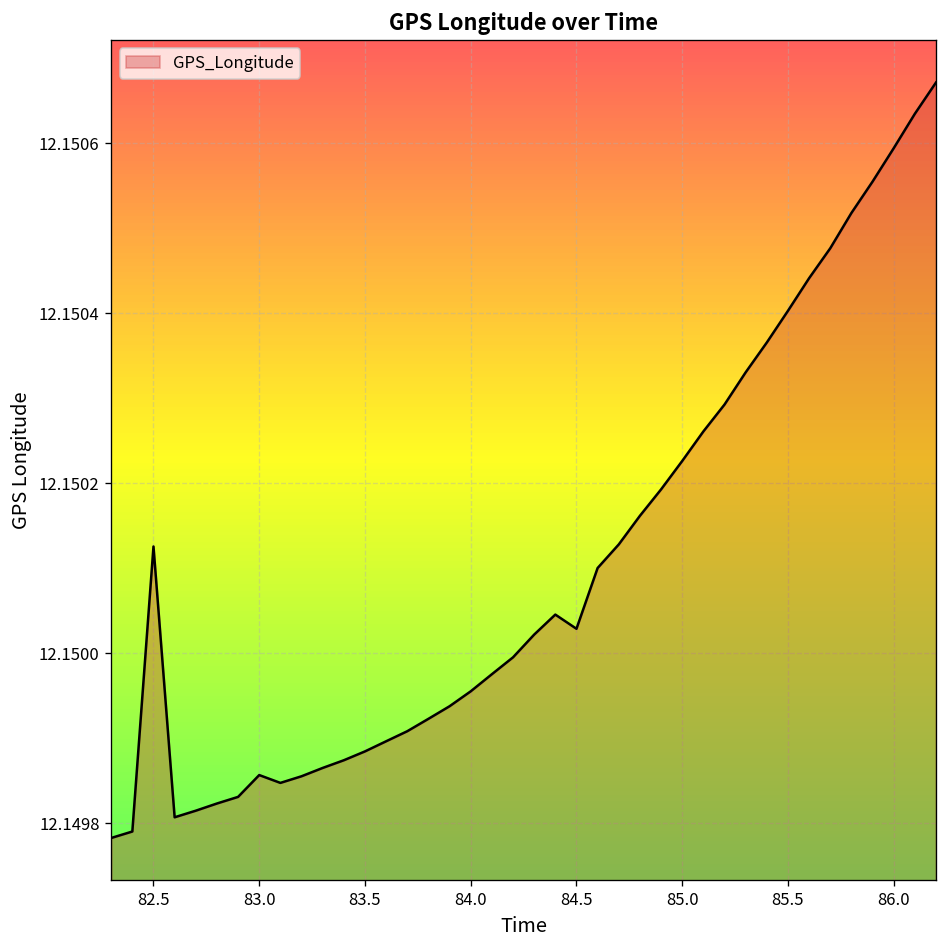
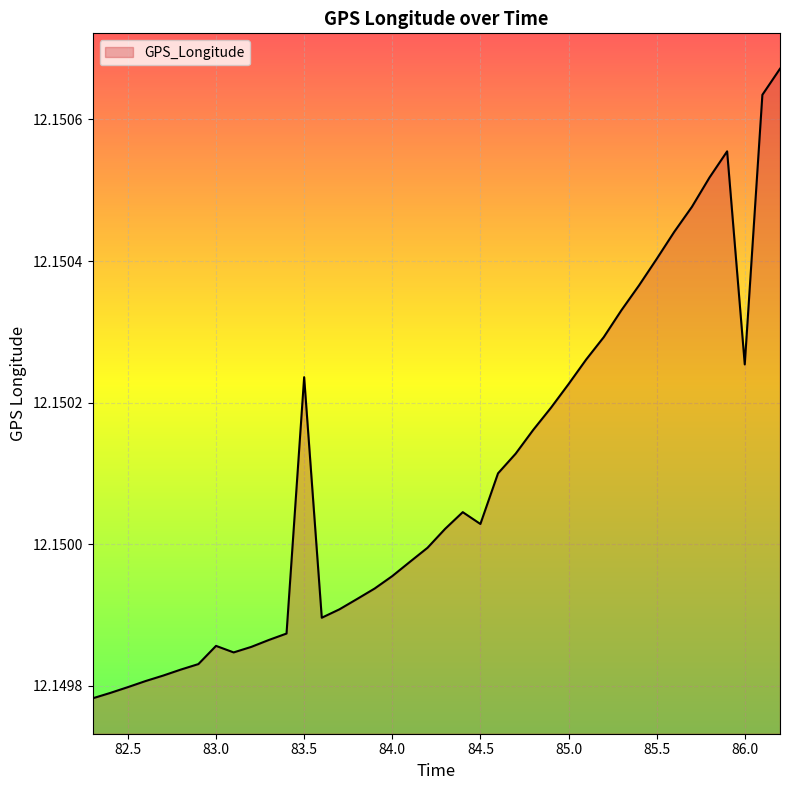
82.5: 12.15013 -> 12.14980
83.5: 12.14988 -> 12.15024
86.0: 12.15059 -> 12.15025
